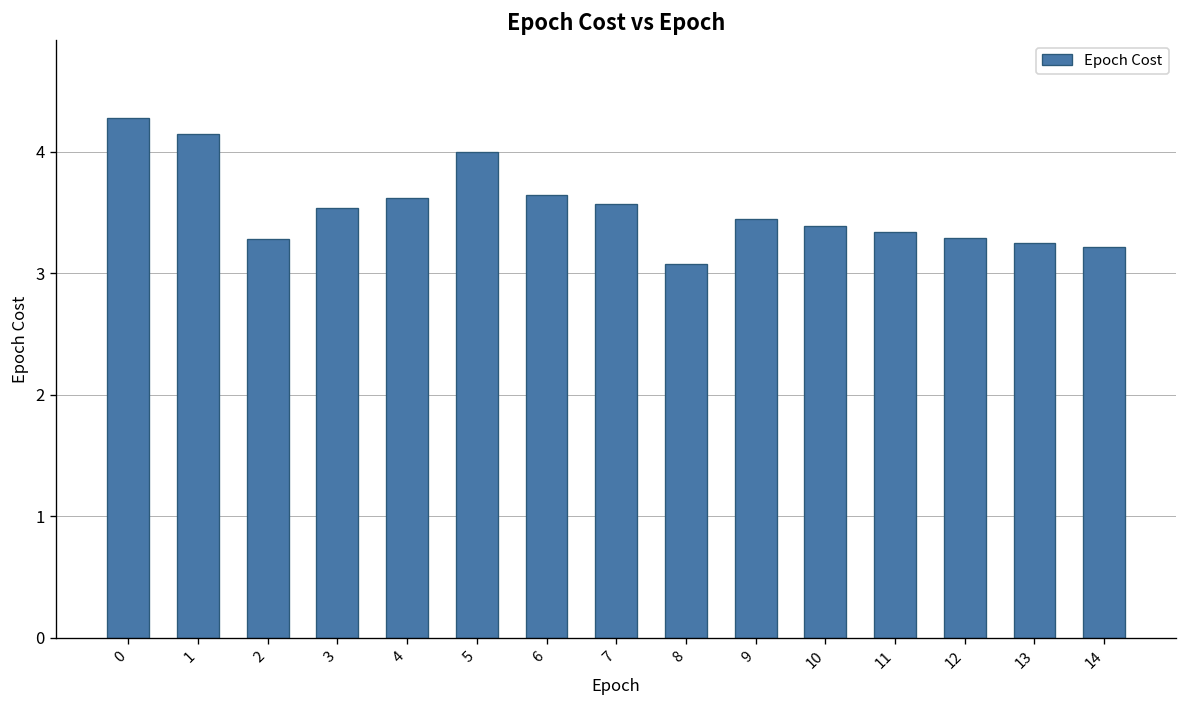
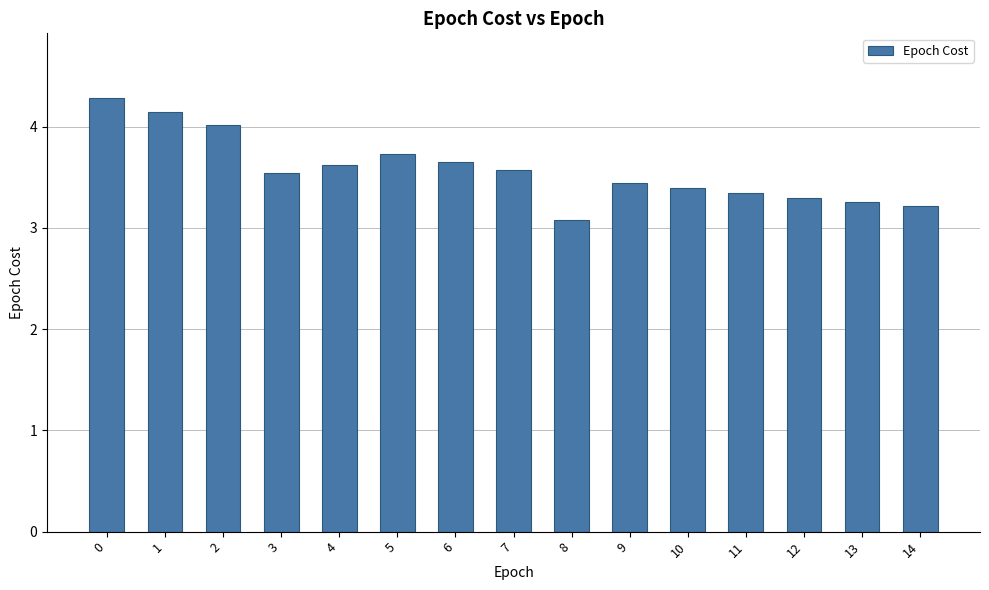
2: 3.28 -> 4.02
5: 4.00 -> 3.73
